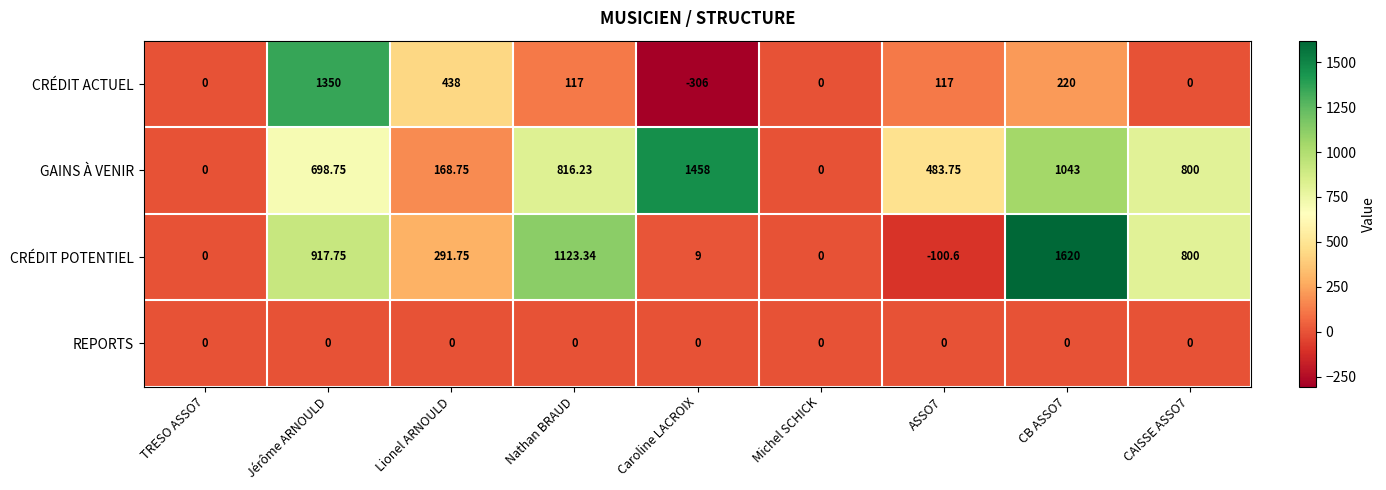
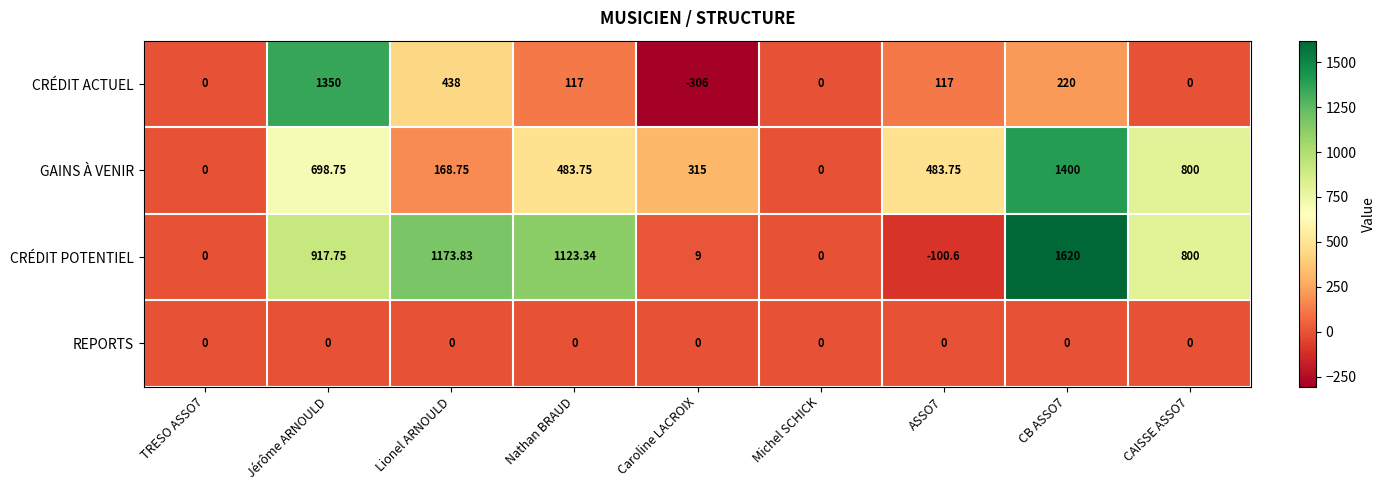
GAINS À VENIR, Nathan BRAUD: 816.23 -> 483.75
GAINS À VENIR, Caroline LACROIX: 1458 -> 315
GAINS À VENIR, CB ASSO7: 1043 -> 1400
CRÉDIT POTENTIEL, Lionel ARNOULD: 291.75 -> 1173.83
